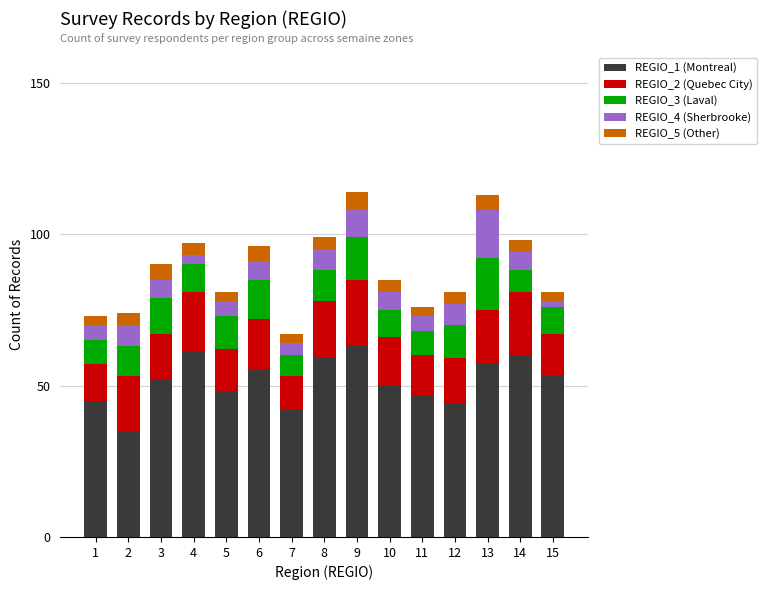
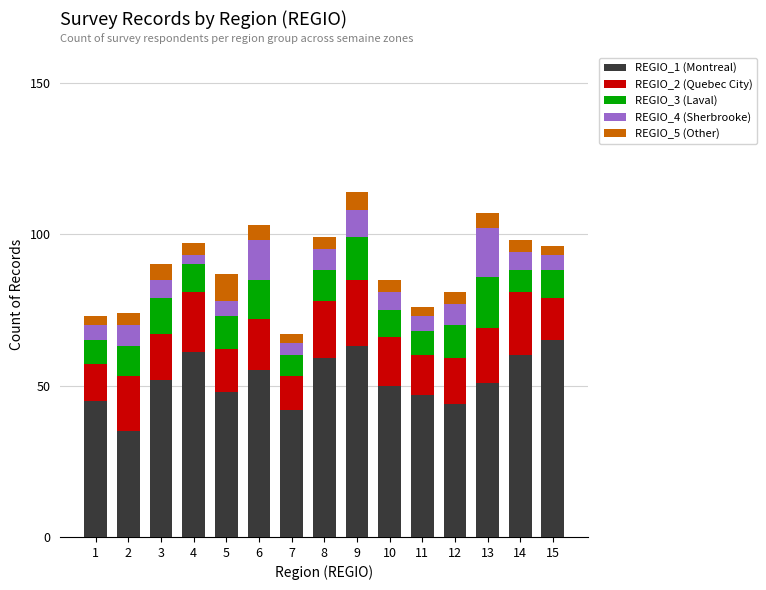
REGIO_5 (Other), 5: 3 -> 9
REGIO_4 (Sherbrooke), 6: 6 -> 13
REGIO_1 (Montreal), 13: 57 -> 51
REGIO_1 (Montreal), 15: 53 -> 65
REGIO_4 (Sherbrooke), 15: 2 -> 5
